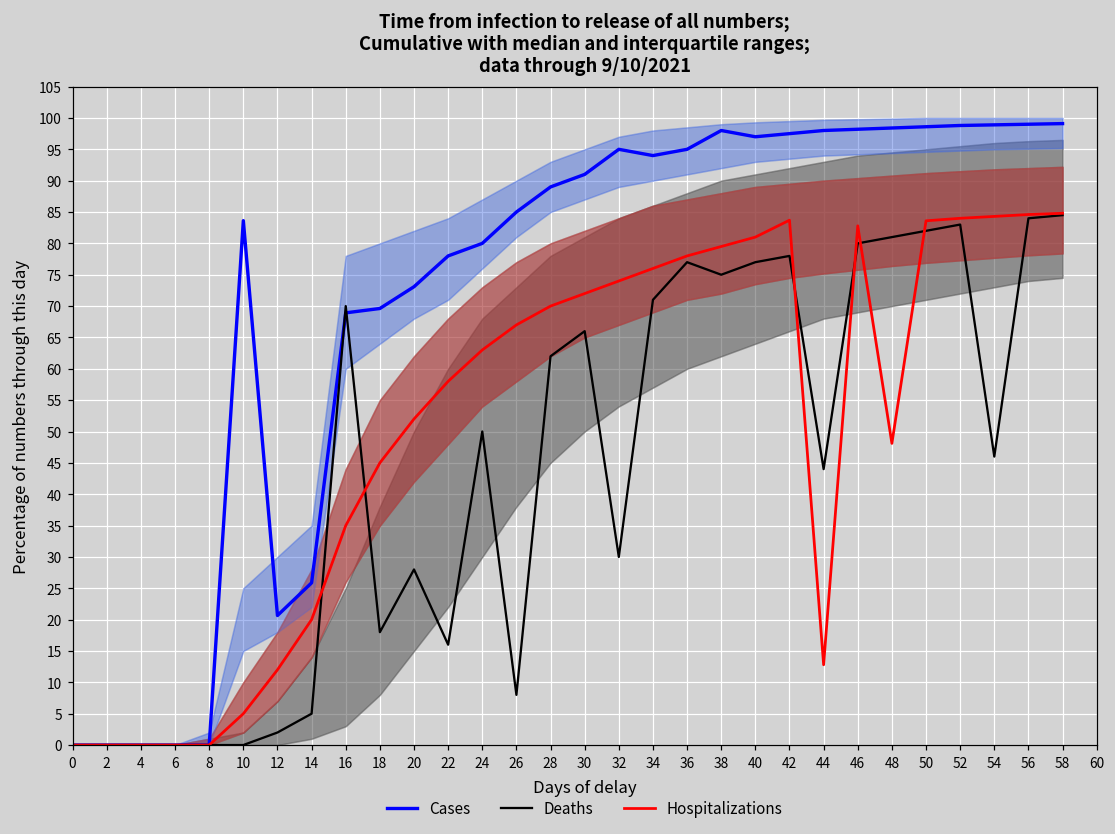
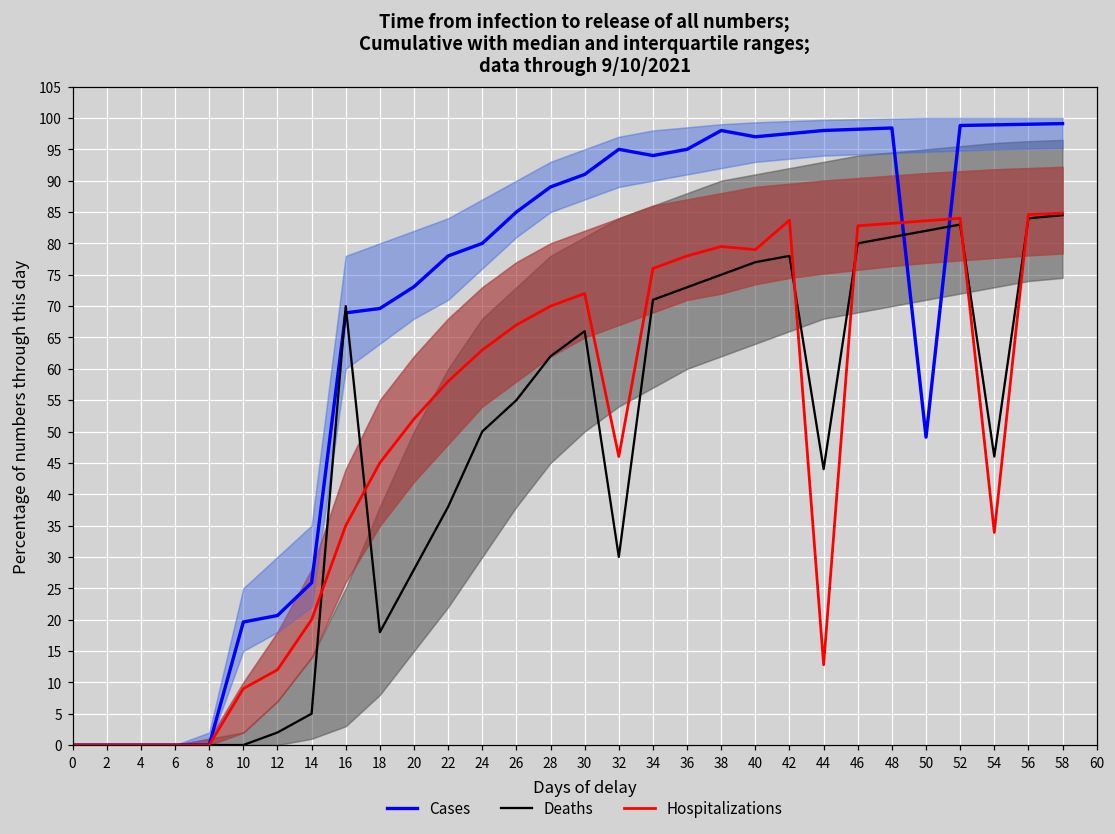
Cases, 10: 84 -> 20
Hospitalizations, 10: 5 -> 9
Deaths, 22: 16 -> 38
Deaths, 26: 8 -> 55
Hospitalizations, 32: 74 -> 46
Deaths, 36: 77 -> 73
Hospitalizations, 40: 81 -> 79
Hospitalizations, 48: 48 -> 83
Cases, 50: 99 -> 49
Hospitalizations, 54: 84 -> 34
